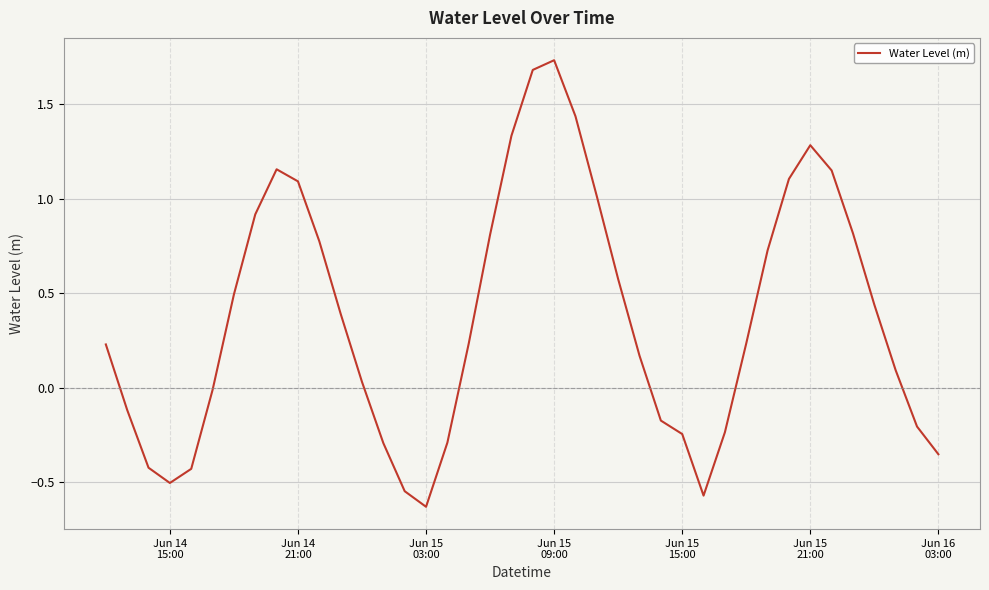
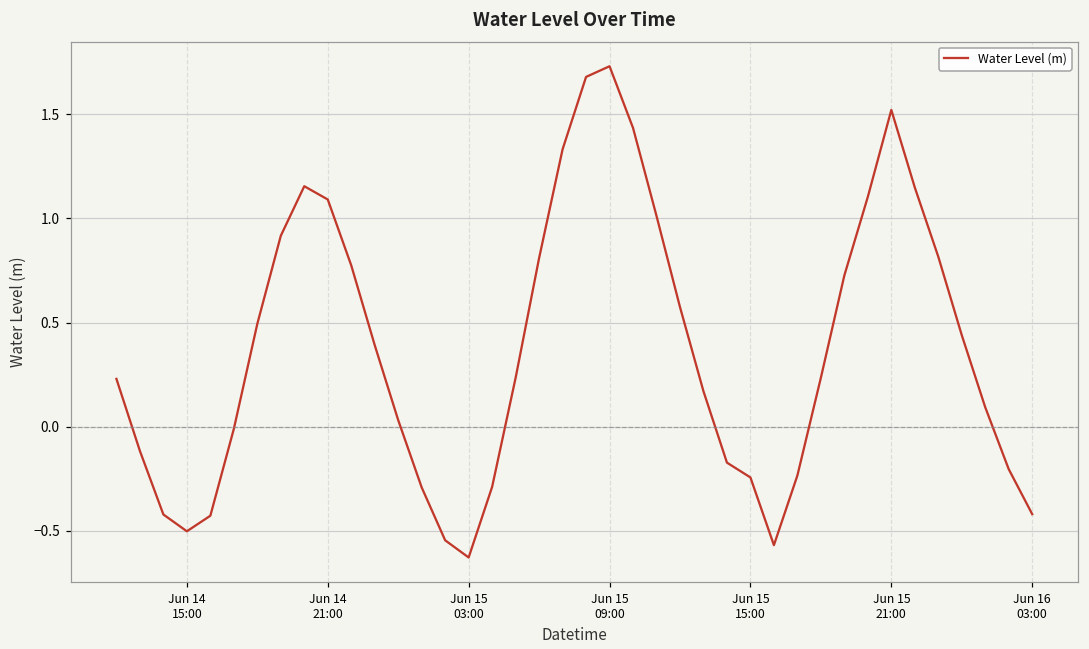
Jun 15 21:00: 1.28 -> 1.52
Jun 16 03:00: -0.35 -> -0.42
